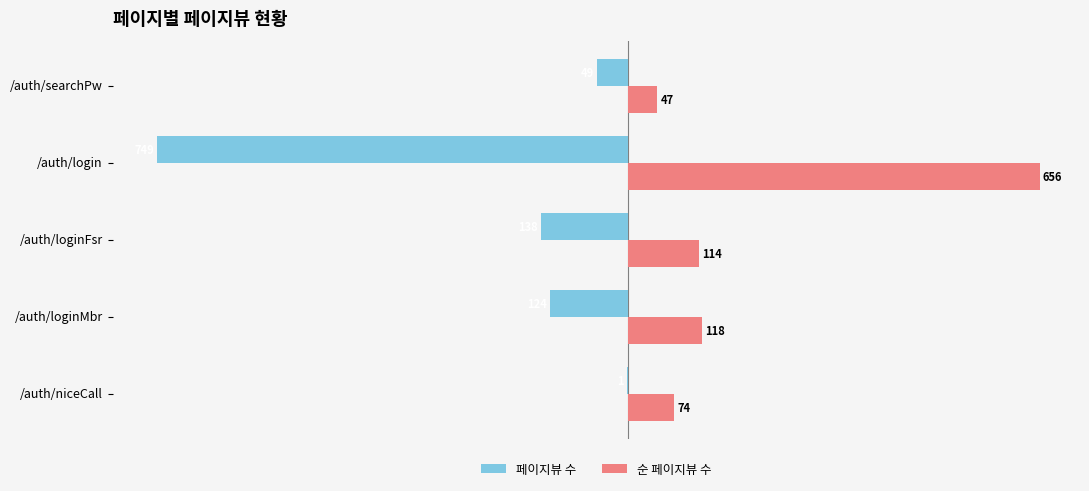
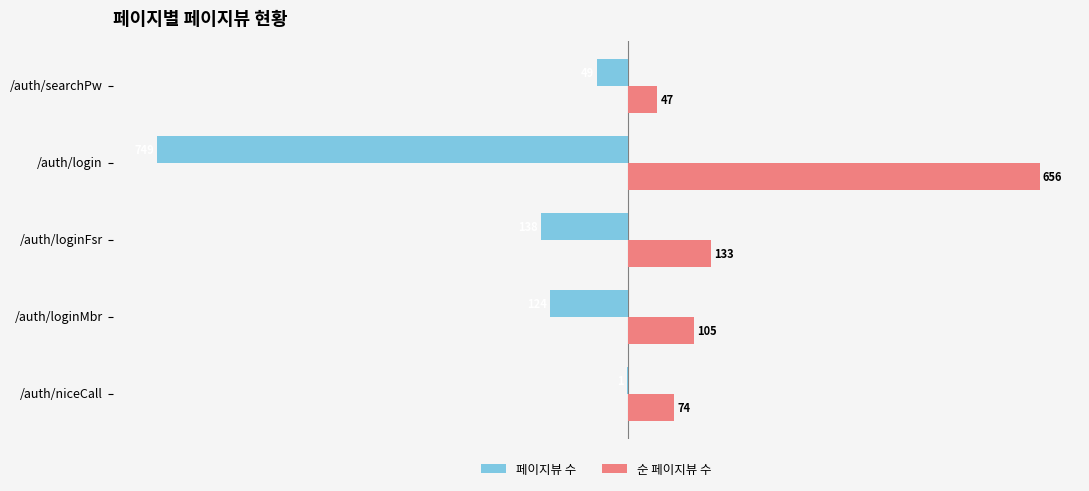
순 페이지뷰 수, /auth/loginFsr: 114 -> 133
순 페이지뷰 수, /auth/loginMbr: 118 -> 105
